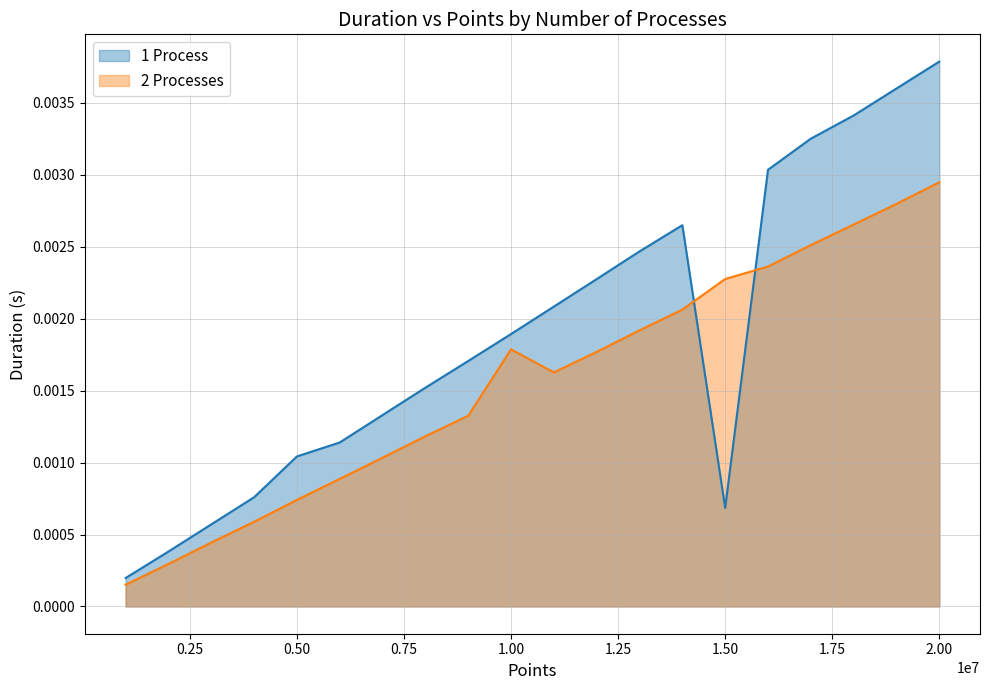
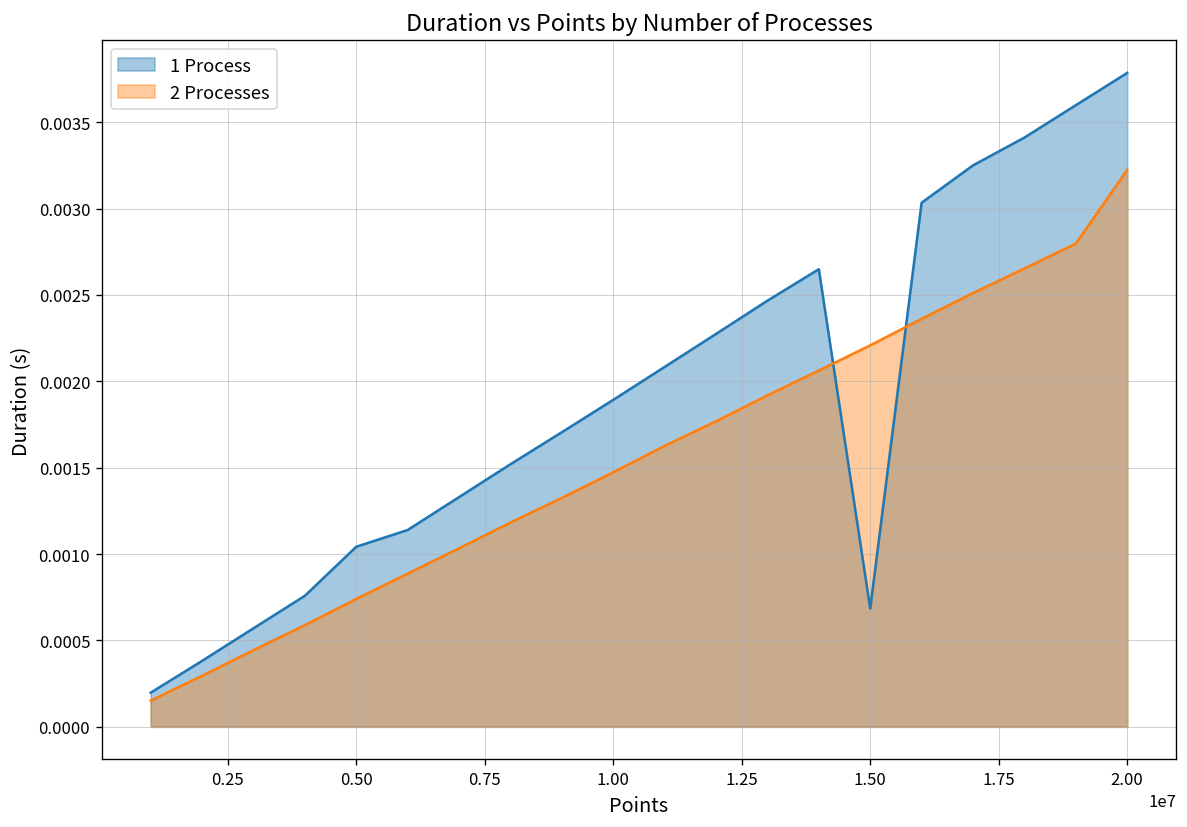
2 Processes, 1.00: 0.00179 -> 0.00147
2 Processes, 1.50: 0.00228 -> 0.00221
2 Processes, 2.00: 0.00295 -> 0.00322
